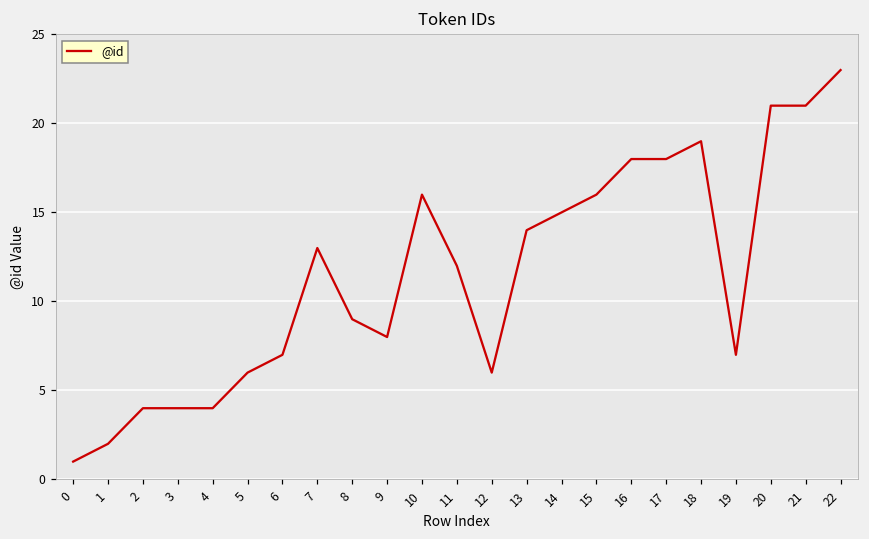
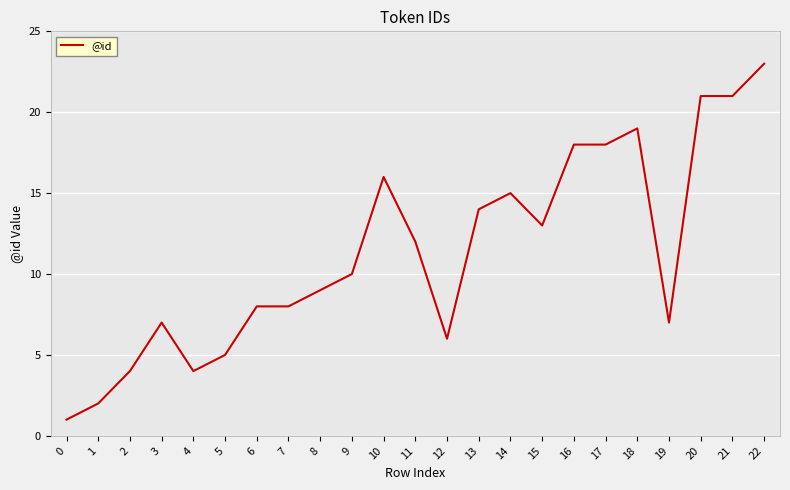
3: 4 -> 7
5: 6 -> 5
6: 7 -> 8
7: 13 -> 8
9: 8 -> 10
15: 16 -> 13
